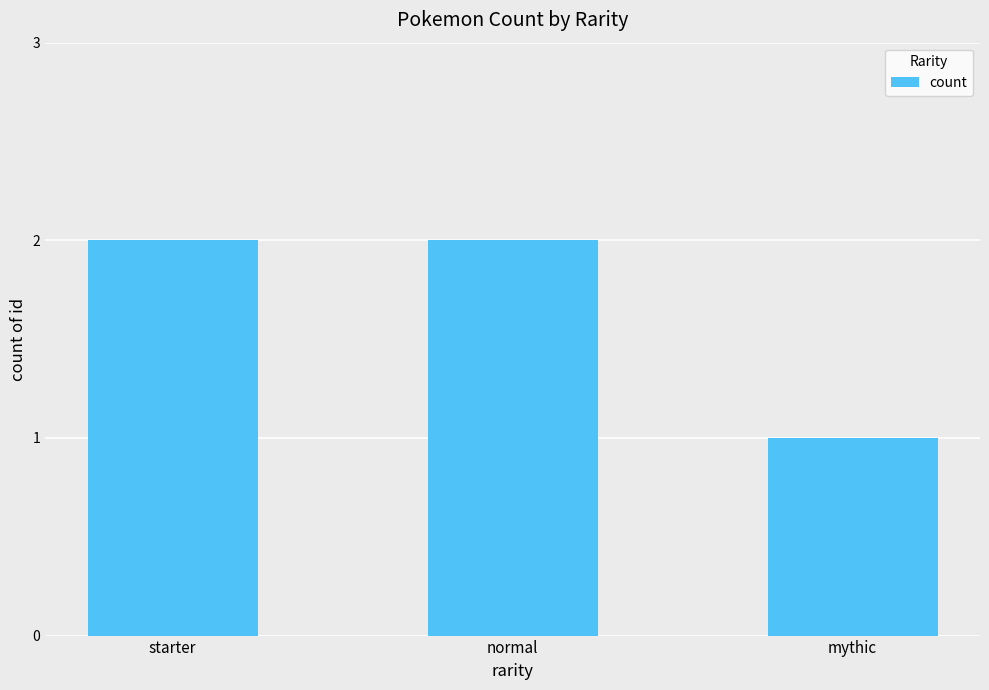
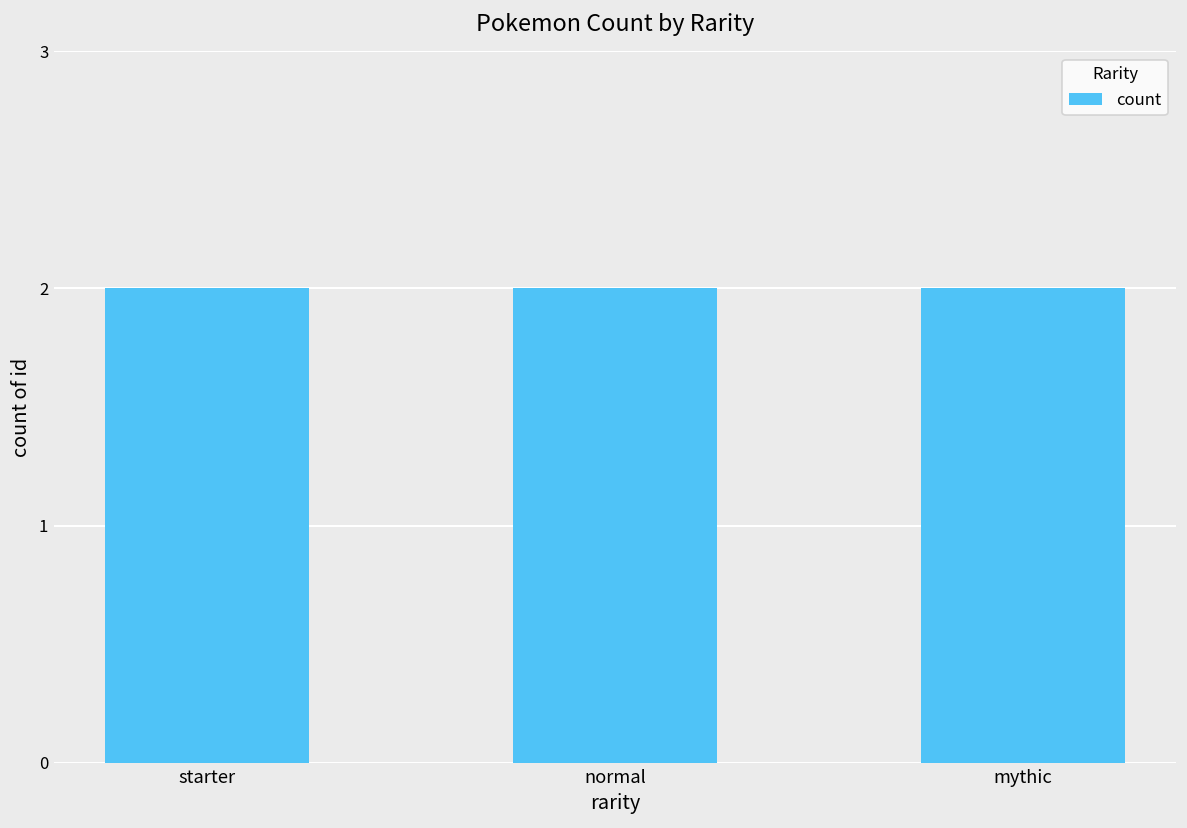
mythic: 1 -> 2
